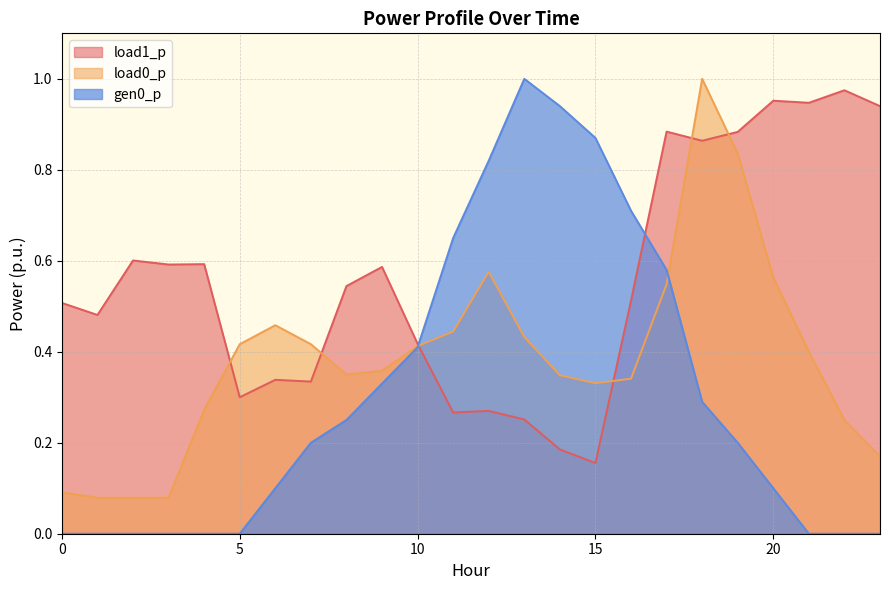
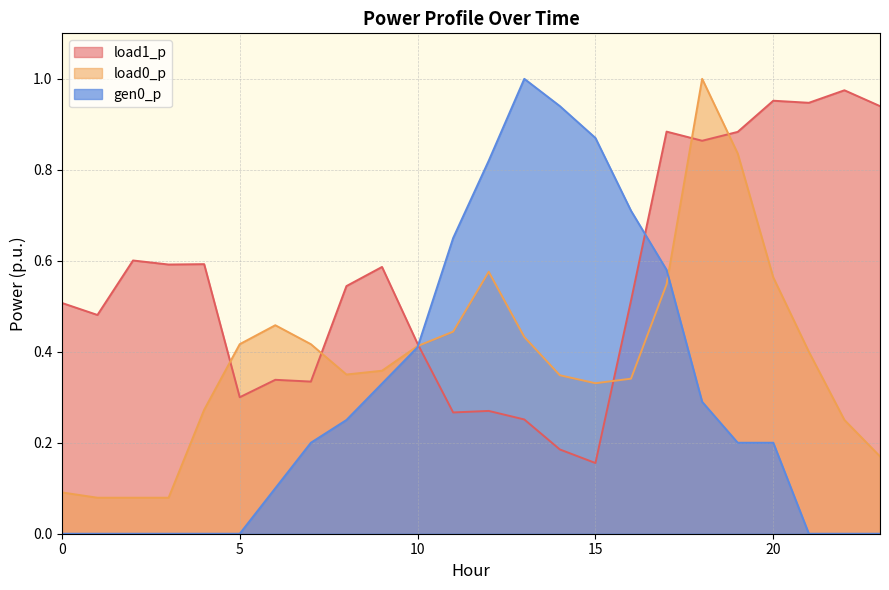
gen0_p, 20: 0.1 -> 0.2
